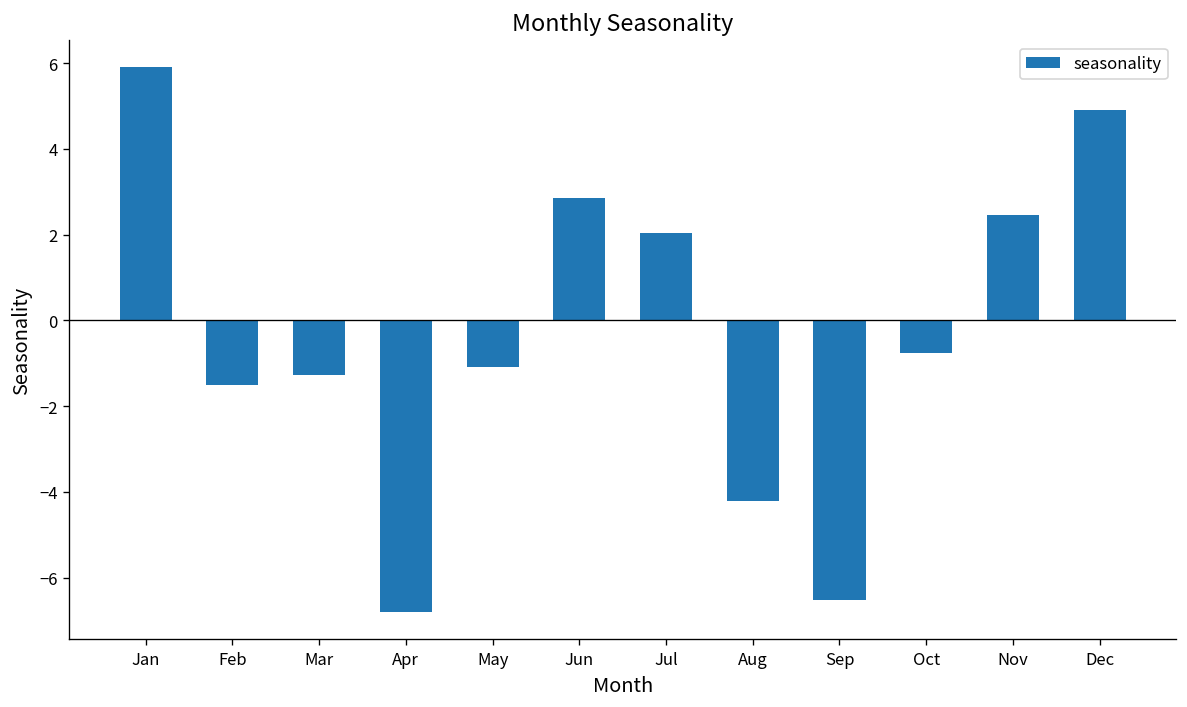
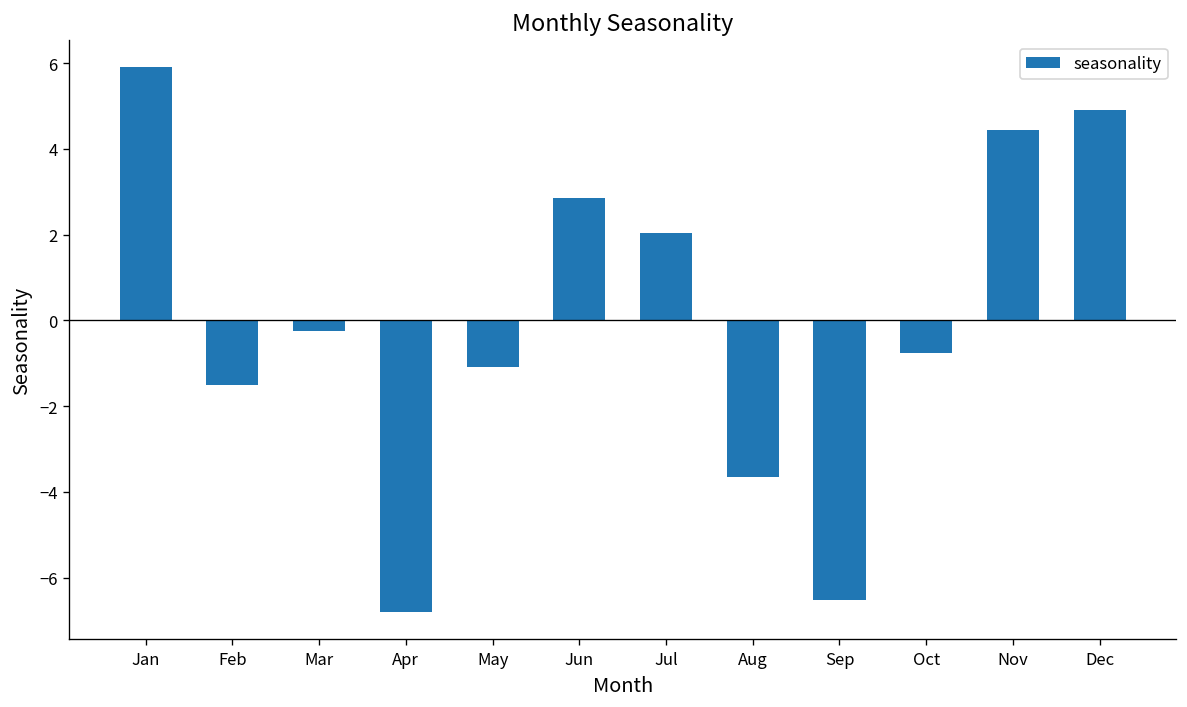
Mar: -1.3 -> -0.3
Aug: -4.2 -> -3.7
Nov: 2.5 -> 4.4
